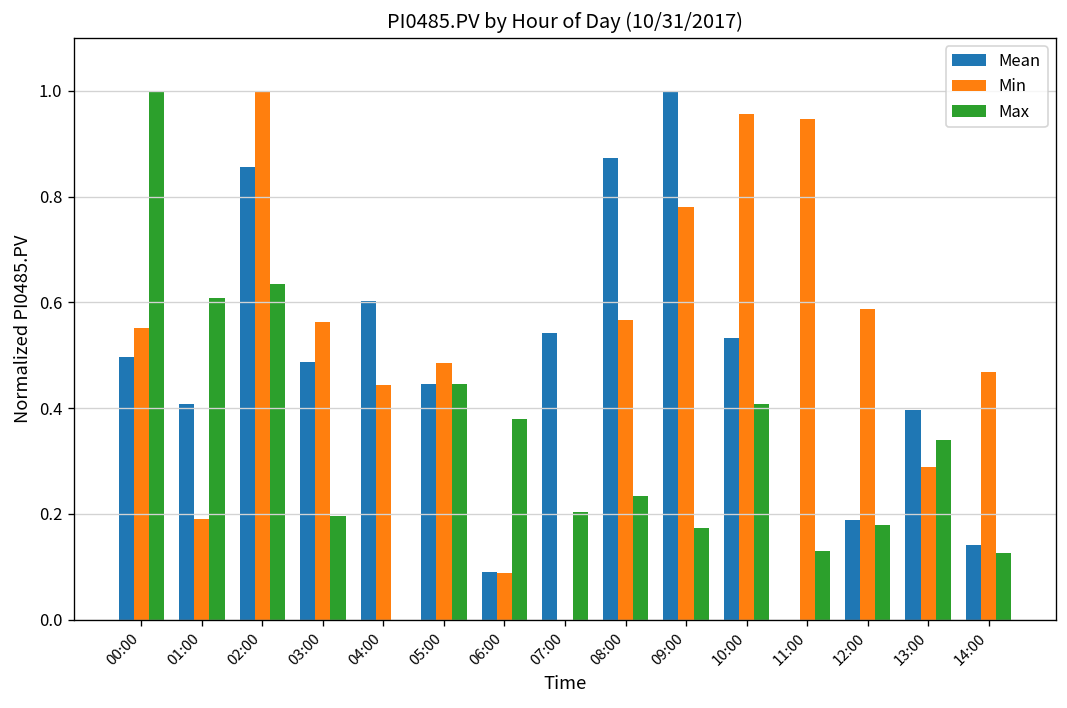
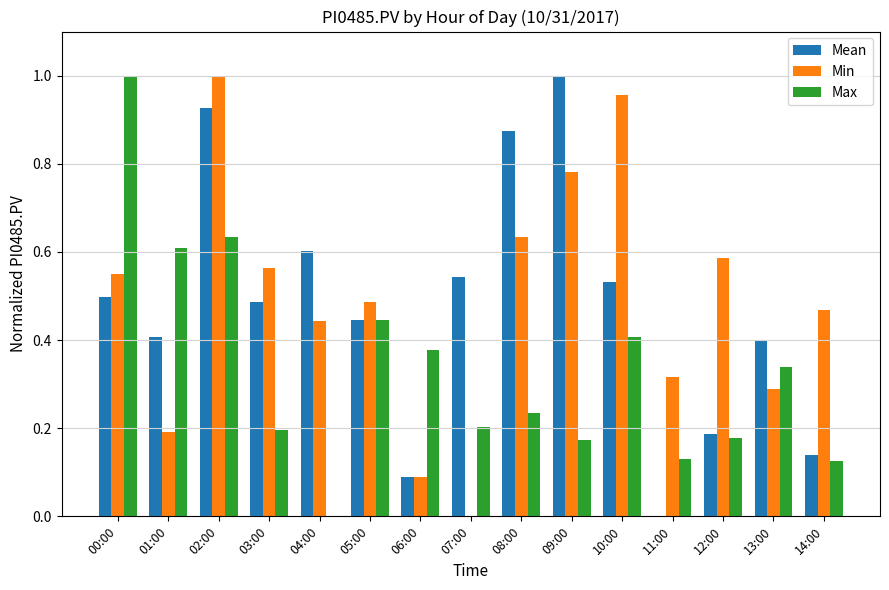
Mean, 02:00: 0.86 -> 0.93
Min, 08:00: 0.57 -> 0.63
Min, 11:00: 0.95 -> 0.32
